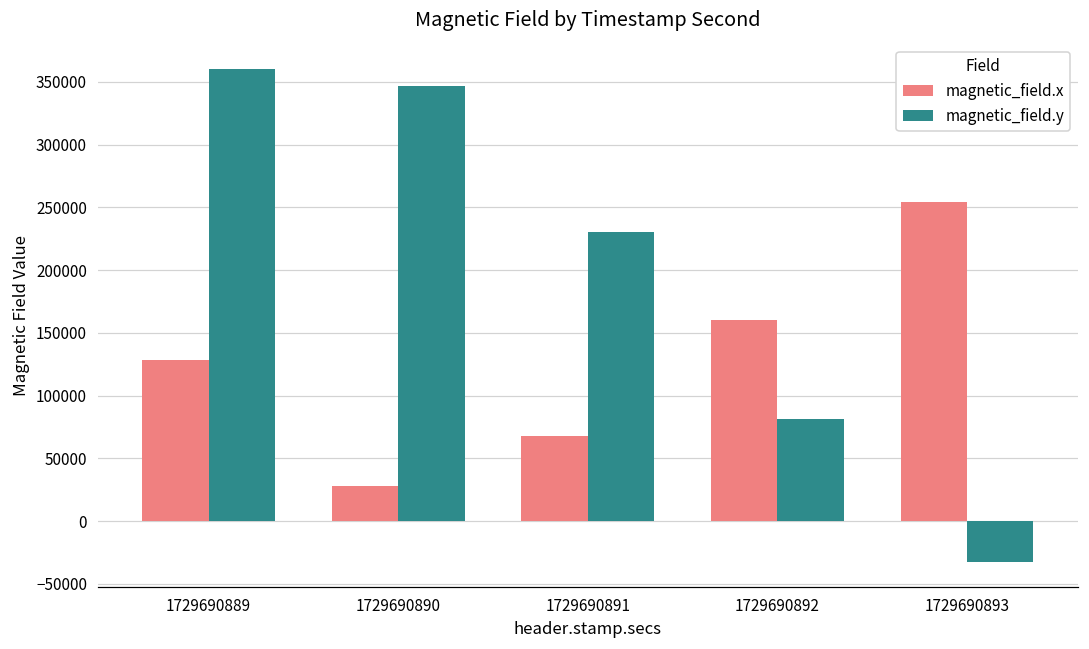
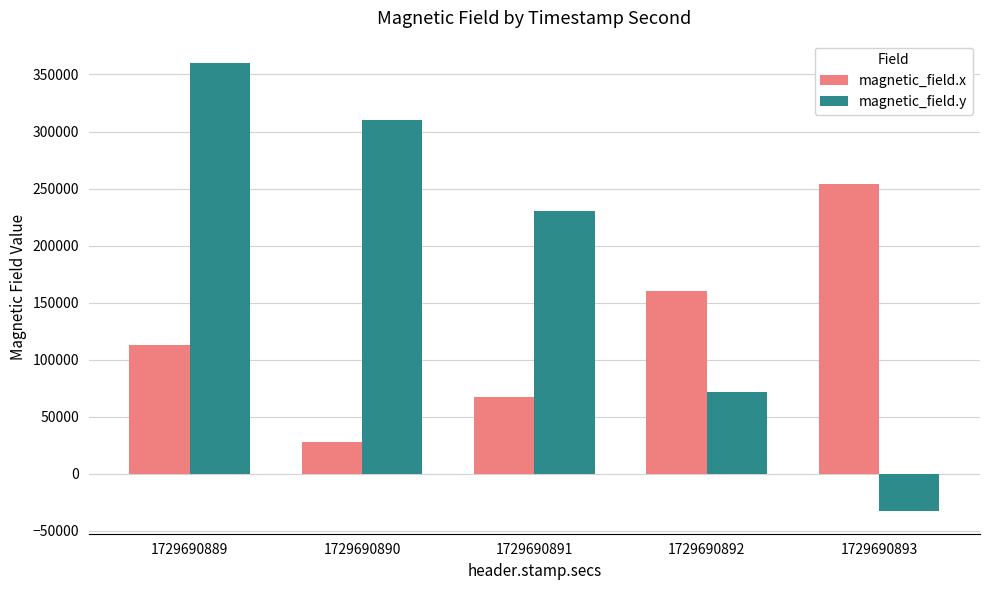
magnetic_field.x, 1729690889: 128000 -> 113000
magnetic_field.y, 1729690890: 347000 -> 310000
magnetic_field.y, 1729690892: 81000 -> 72000
